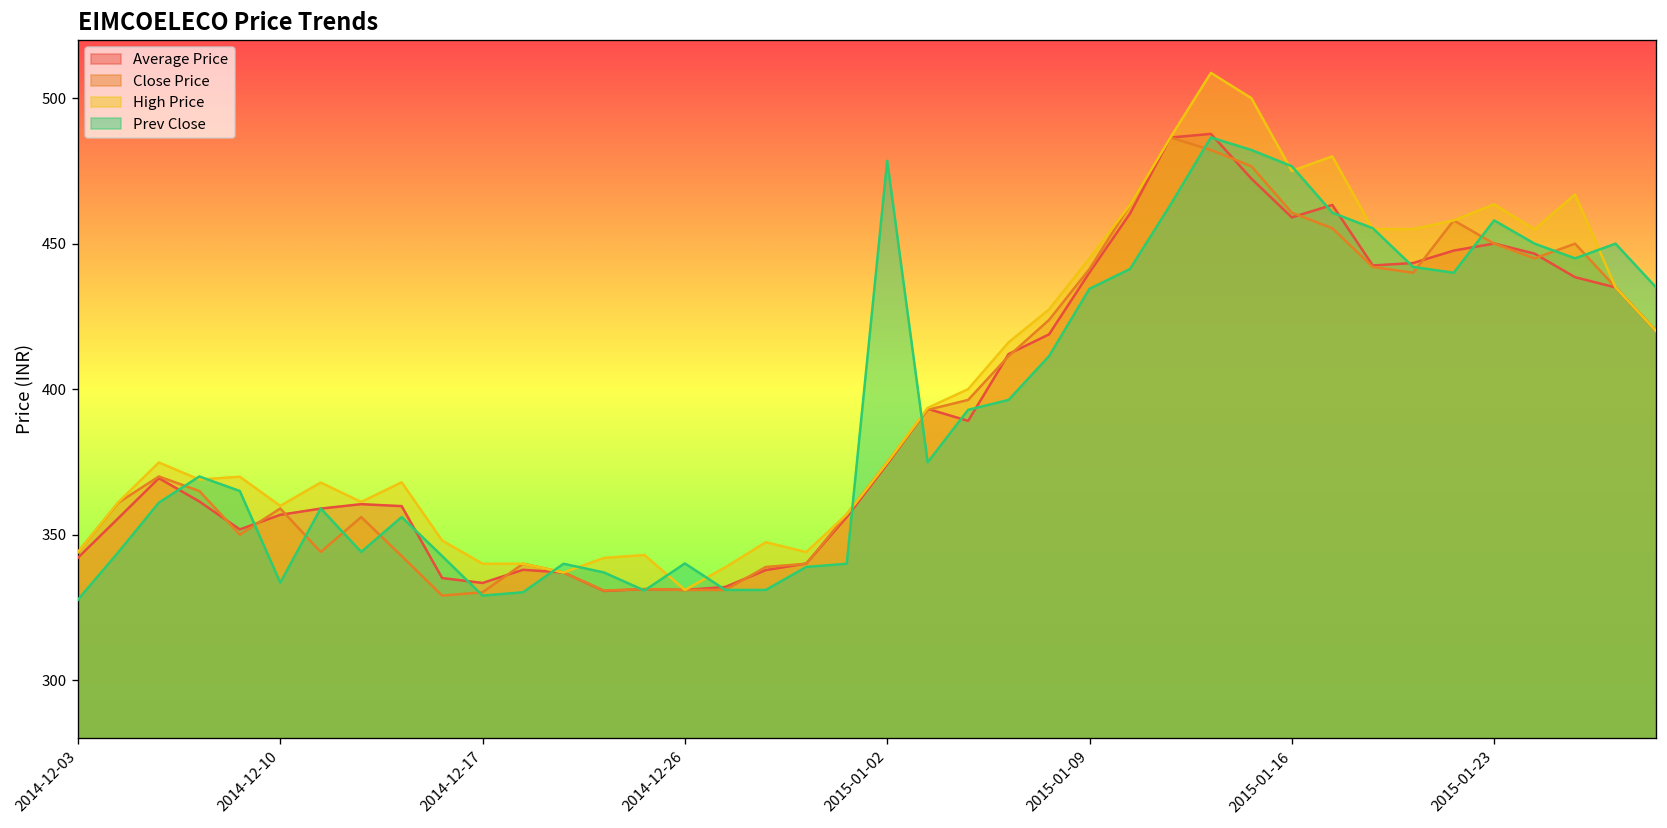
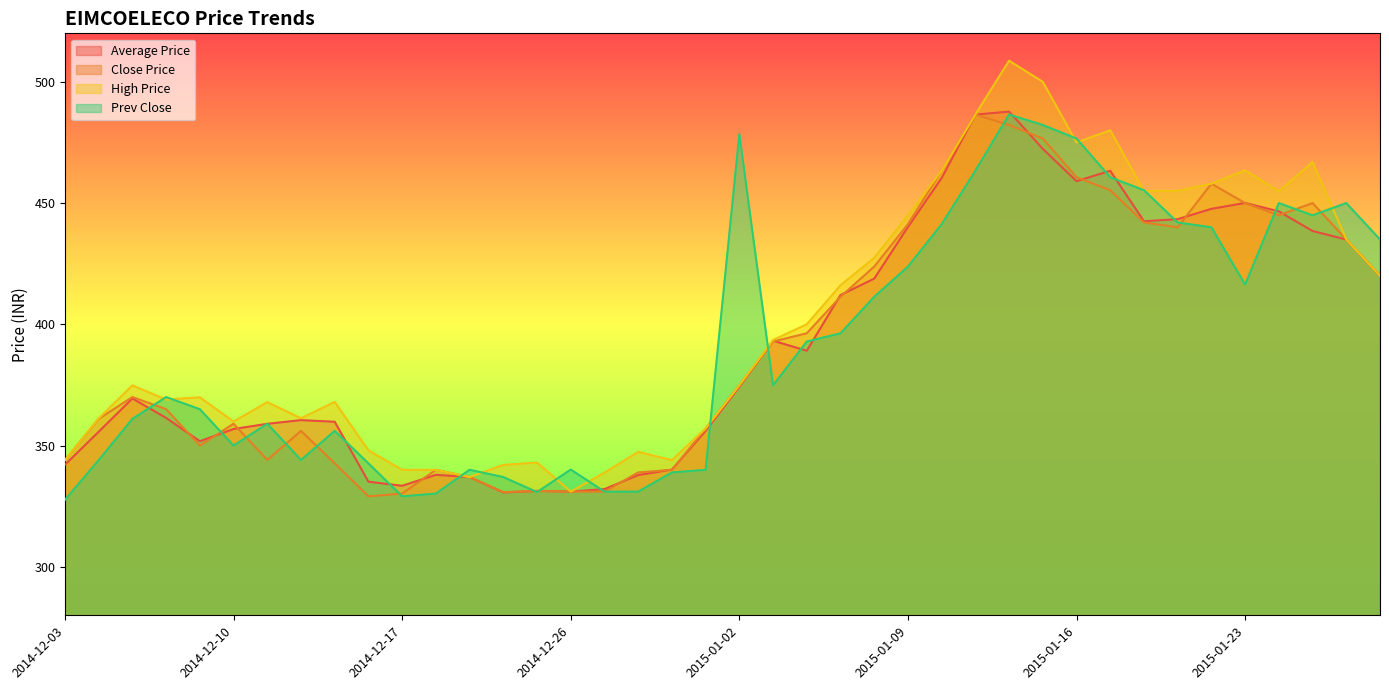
Prev Close, 2014-12-10: 334 -> 350
Prev Close, 2015-01-09: 435 -> 424
Prev Close, 2015-01-23: 458 -> 416
